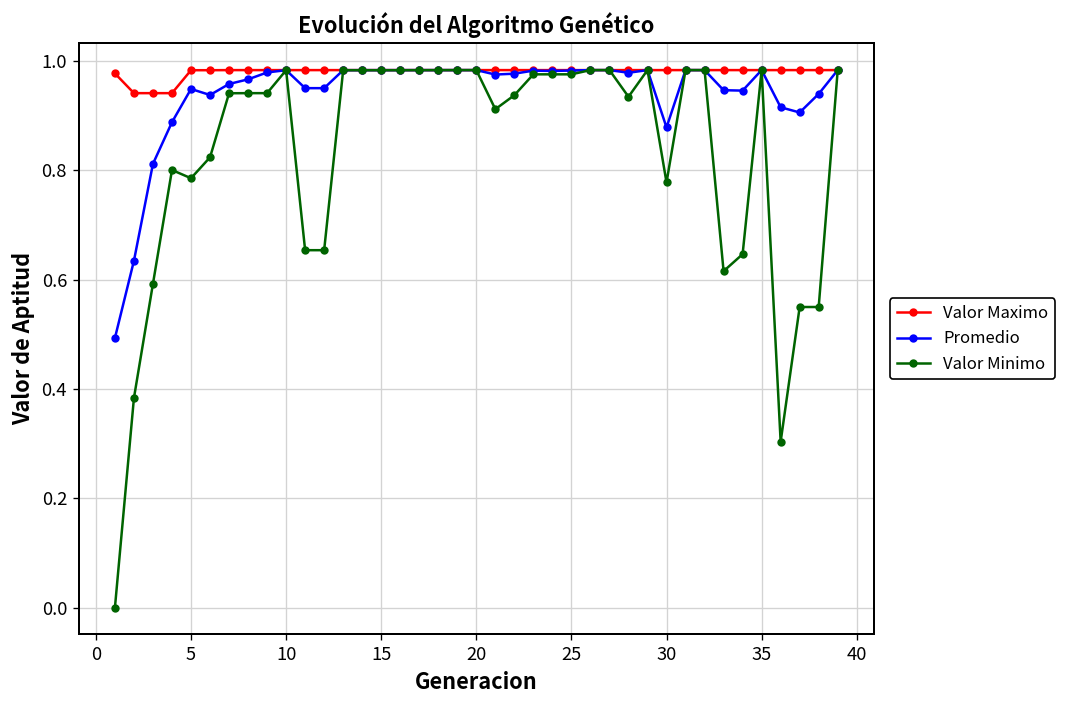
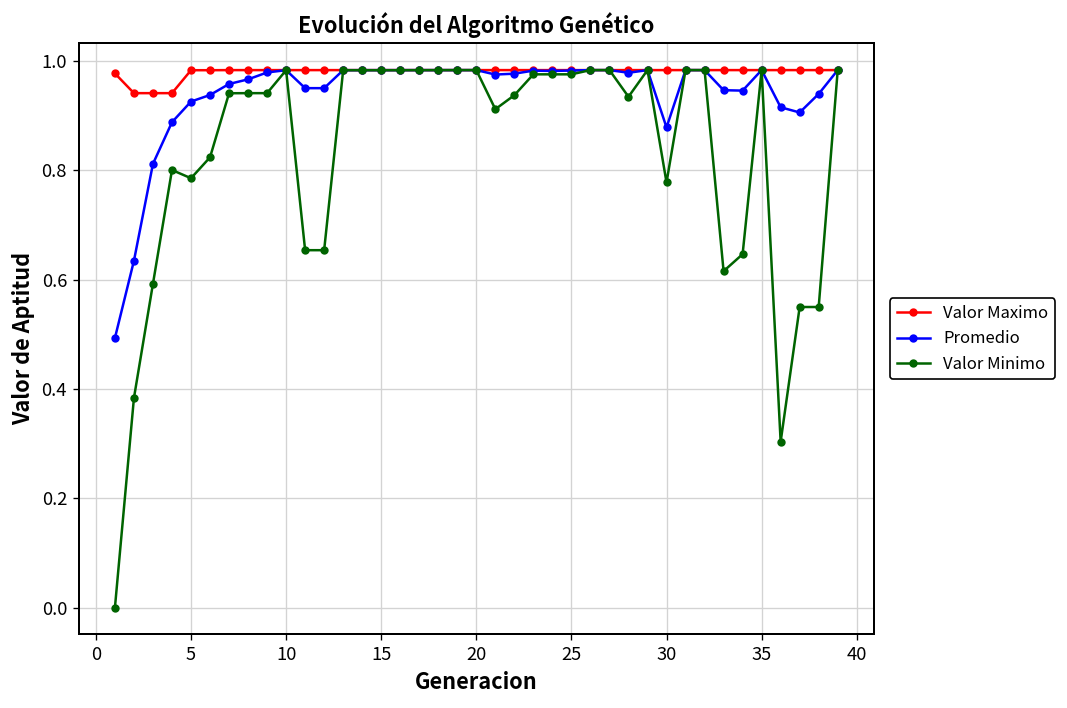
Promedio, 5: 0.95 -> 0.93
